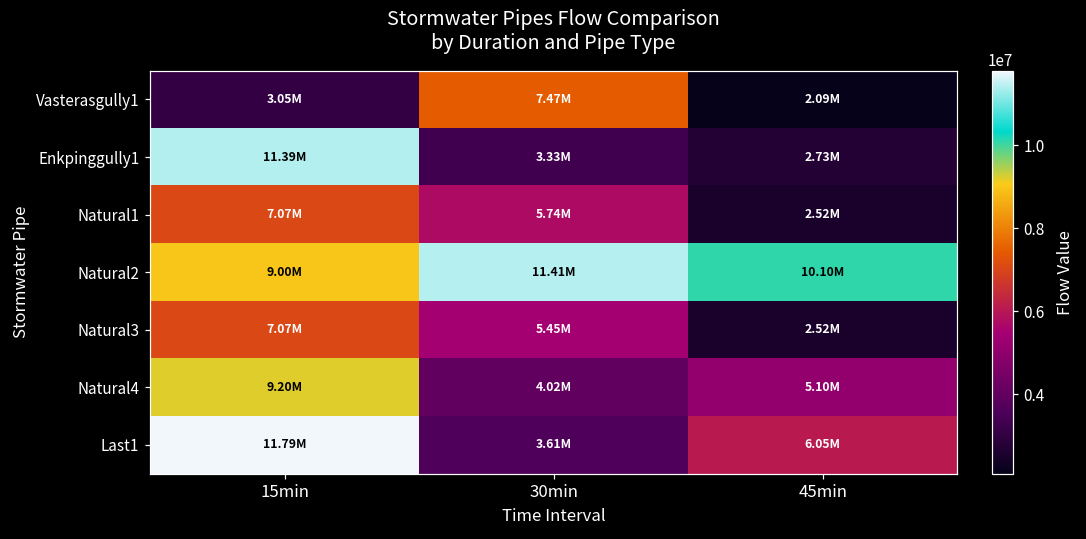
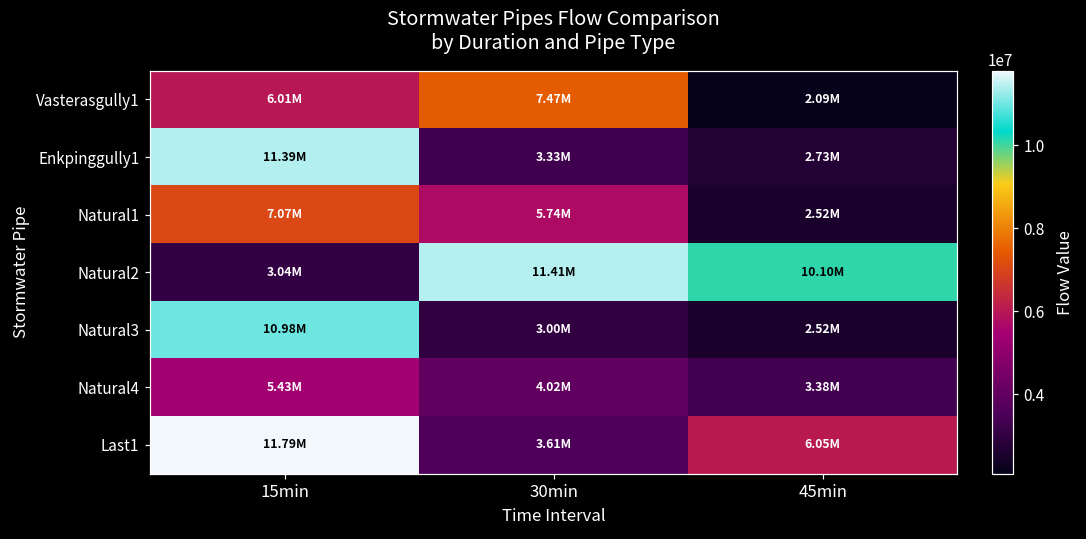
Vasterasgully1, 15min: 3.05M -> 6.01M
Natural2, 15min: 9.00M -> 3.04M
Natural3, 15min: 7.07M -> 10.98M
Natural3, 30min: 5.45M -> 3.00M
Natural4, 15min: 9.20M -> 5.43M
Natural4, 45min: 5.10M -> 3.38M
